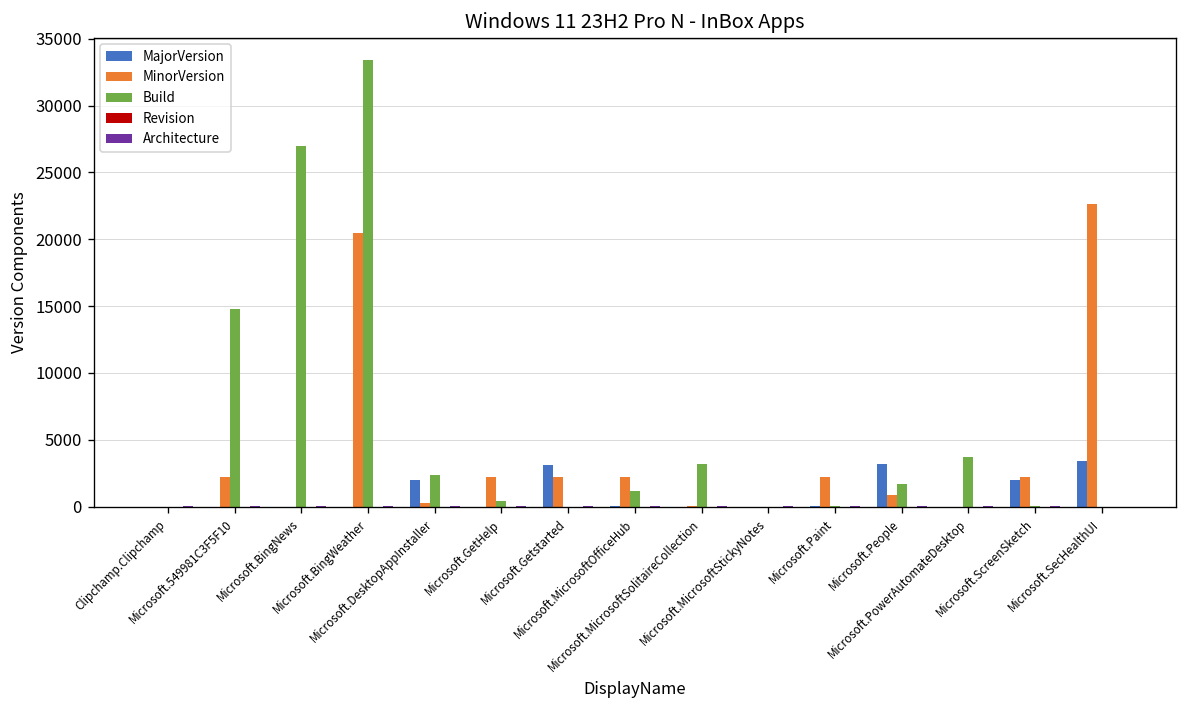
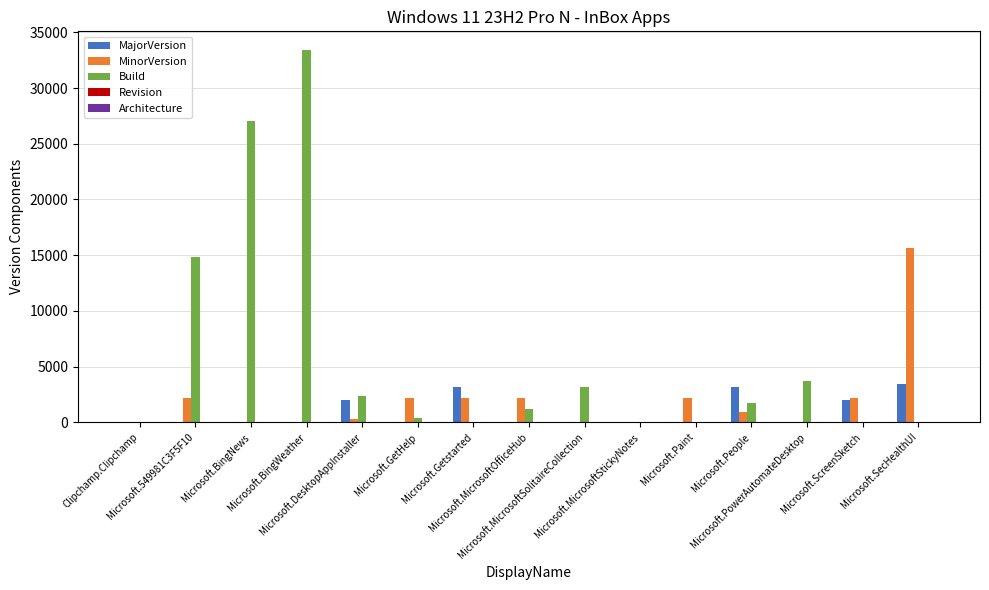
MinorVersion, Microsoft.BingWeather: 20500 -> 100
MinorVersion, Microsoft.SecHealthUI: 22600 -> 15700
